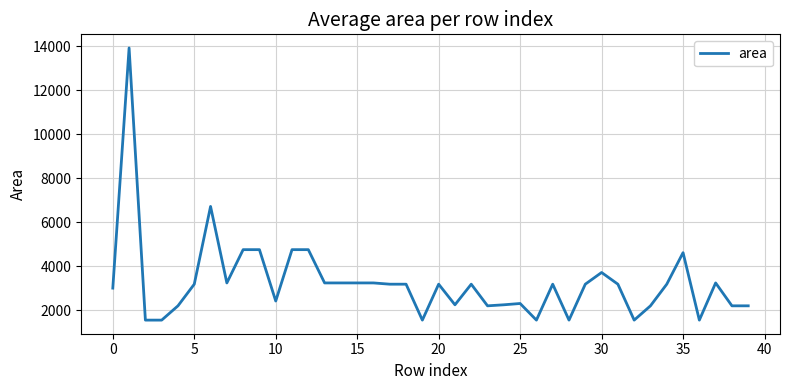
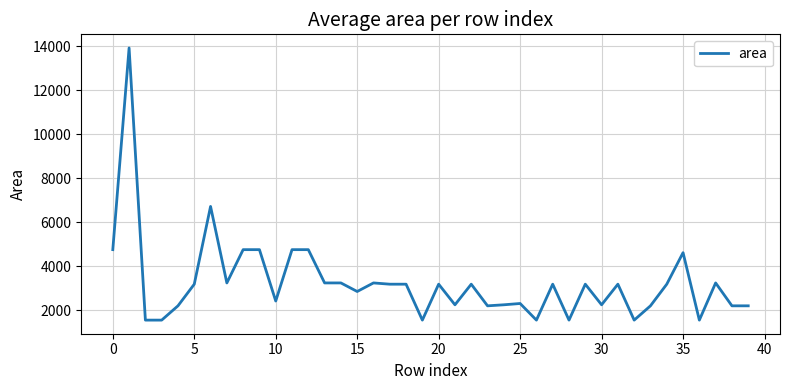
0: 3000 -> 4800
15: 3200 -> 2900
30: 3700 -> 2300
